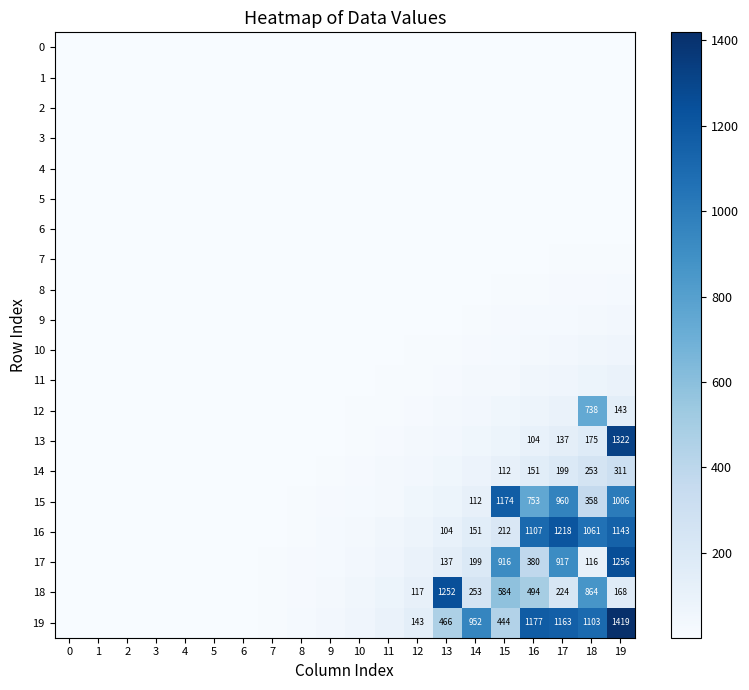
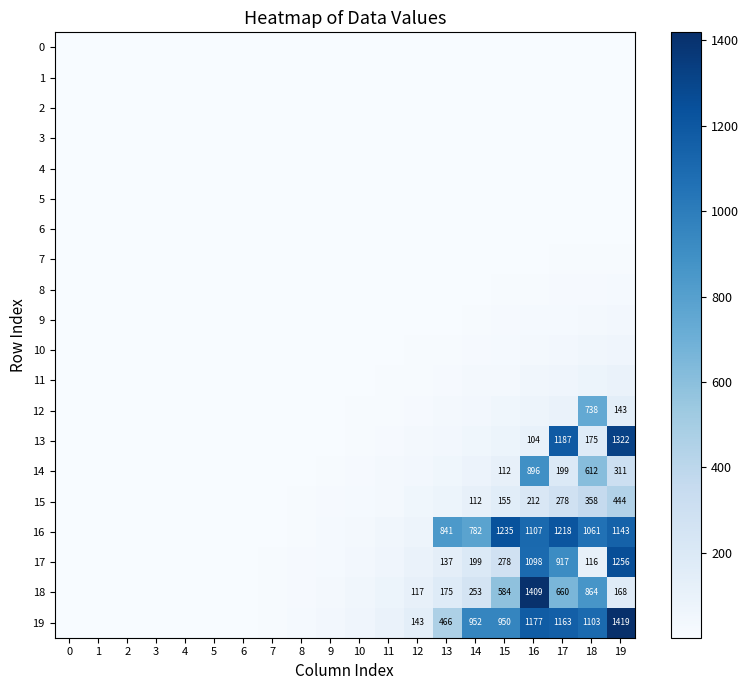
13, 17: 137 -> 1187
14, 16: 151 -> 896
14, 18: 253 -> 612
15, 15: 1174 -> 155
15, 16: 753 -> 212
15, 17: 960 -> 278
15, 19: 1006 -> 444
16, 13: 104 -> 841
16, 14: 151 -> 782
16, 15: 212 -> 1235
17, 15: 916 -> 278
17, 16: 380 -> 1098
18, 13: 1252 -> 175
18, 16: 494 -> 1409
18, 17: 224 -> 660
19, 15: 444 -> 950
